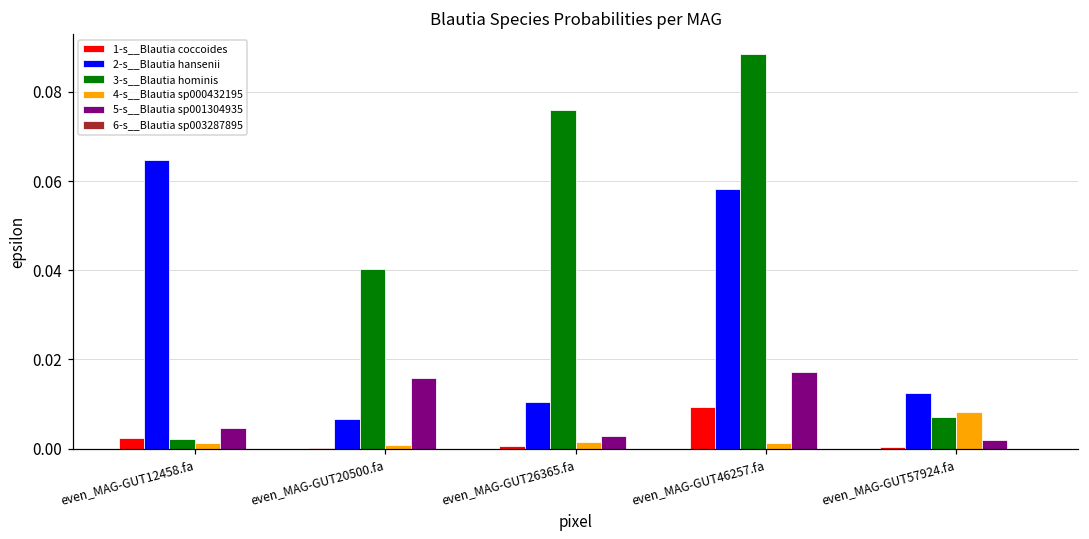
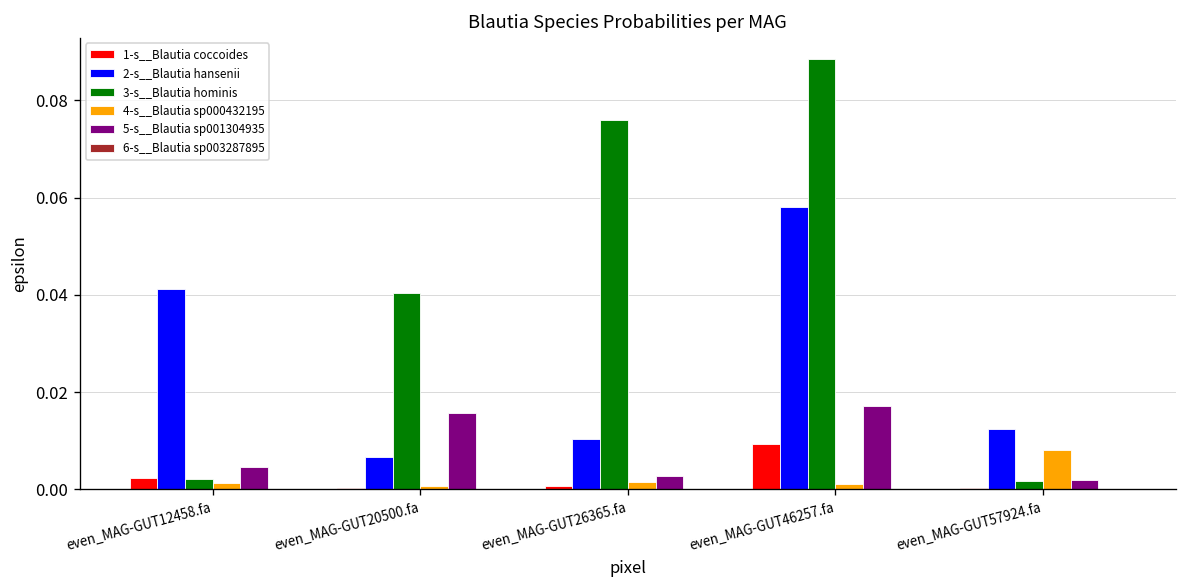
2-s__Blautia hansenii, even_MAG-GUT12458.fa: 0.065 -> 0.041
3-s__Blautia hominis, even_MAG-GUT57924.fa: 0.007 -> 0.002
